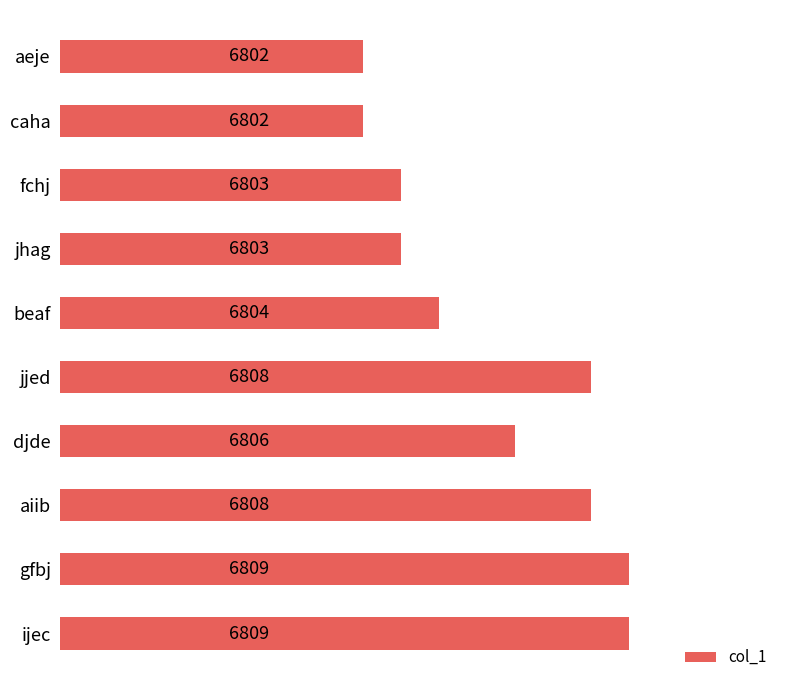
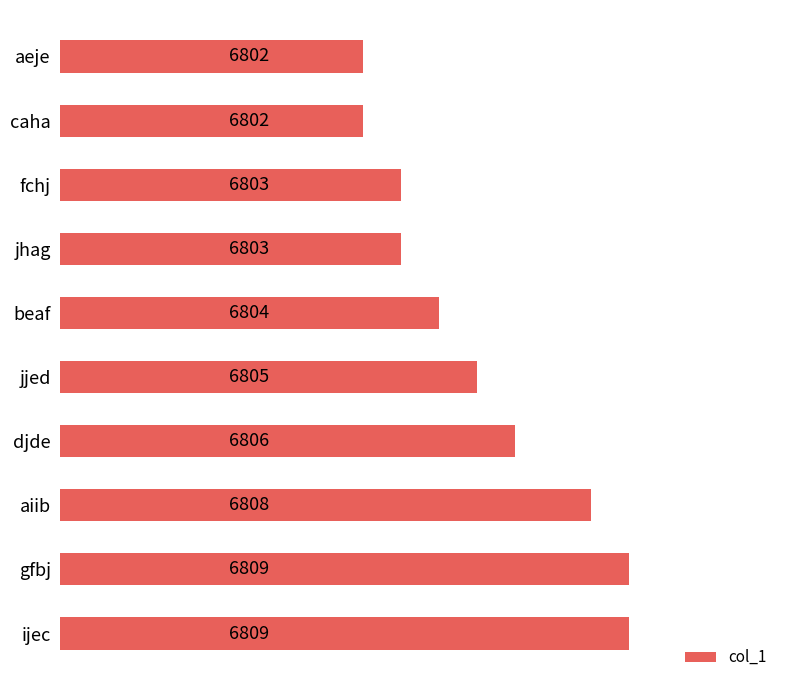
jjed: 6808 -> 6805
